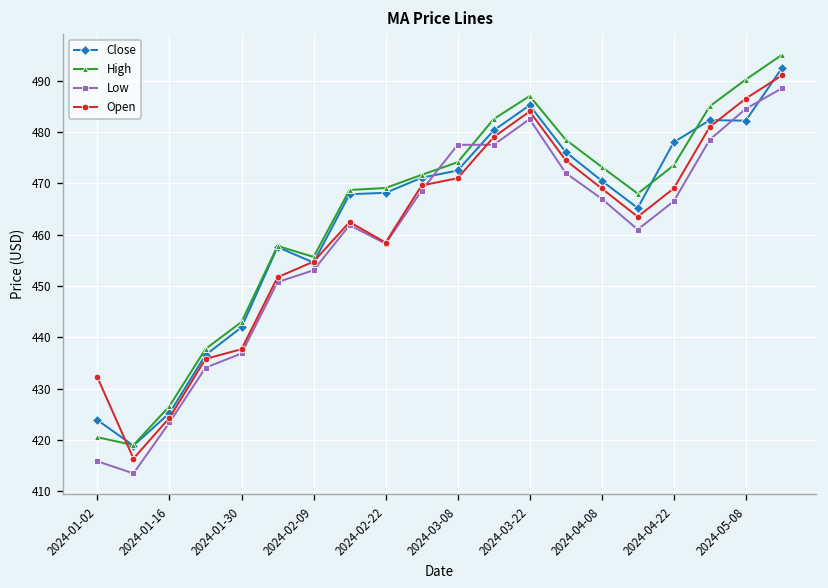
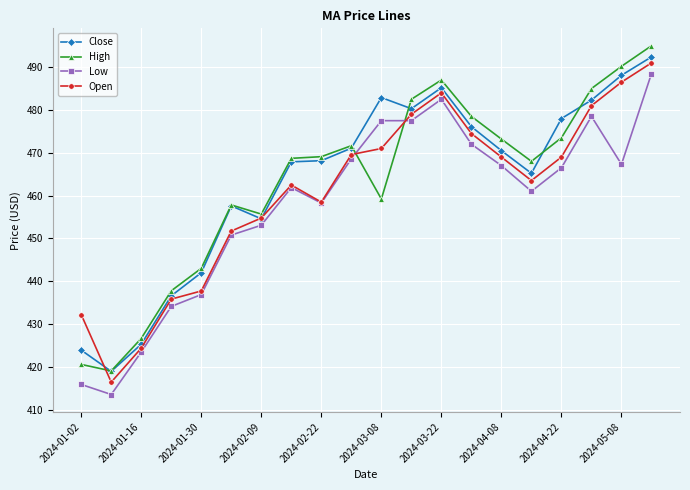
Close, 2024-03-08: 473 -> 483
High, 2024-03-08: 474 -> 459
Close, 2024-05-08: 482 -> 488
Low, 2024-05-08: 485 -> 467
